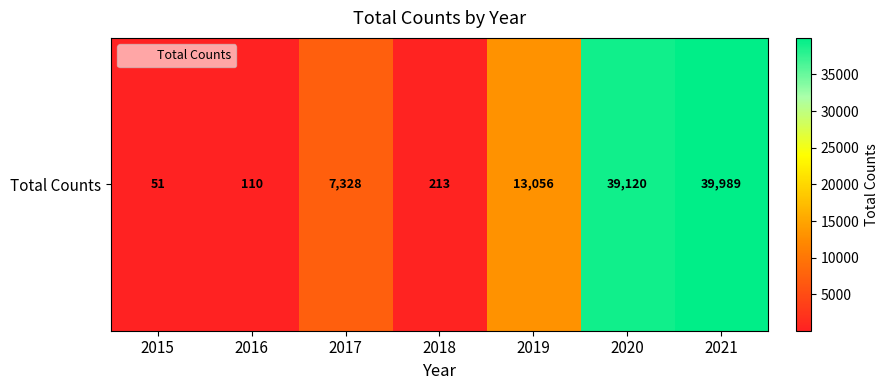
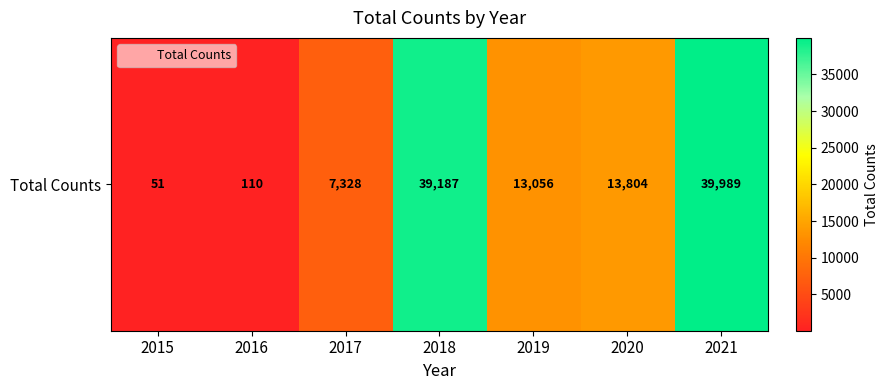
Total Counts, 2018: 213 -> 39,187
Total Counts, 2020: 39,120 -> 13,804
